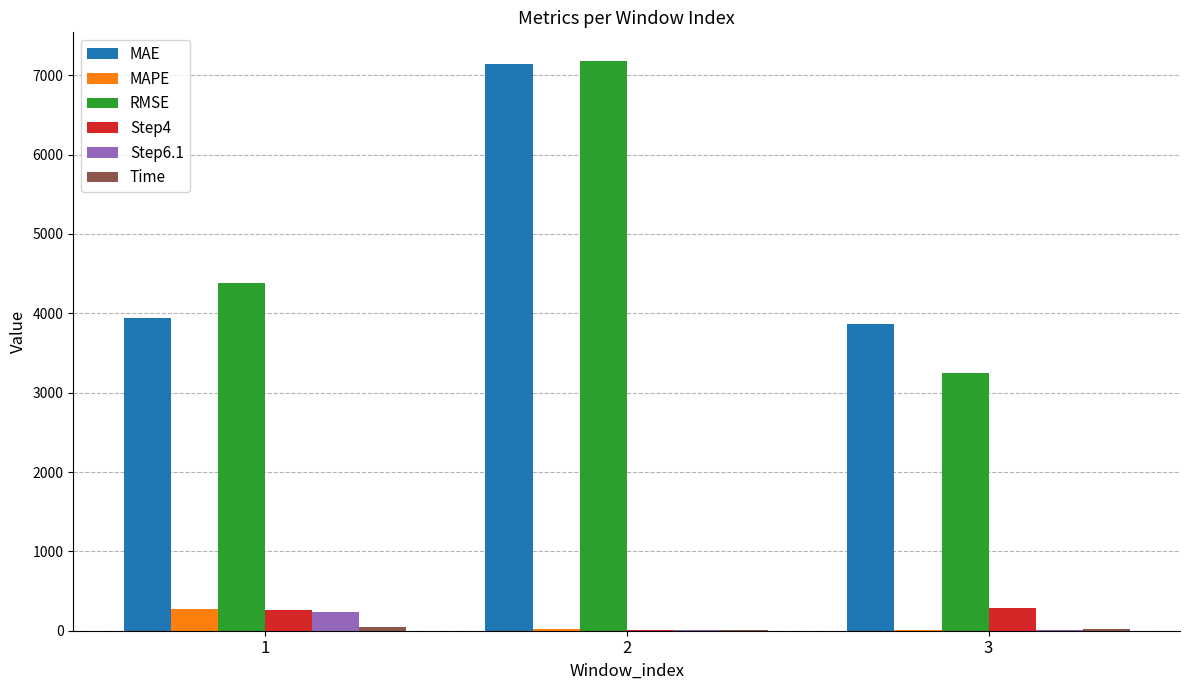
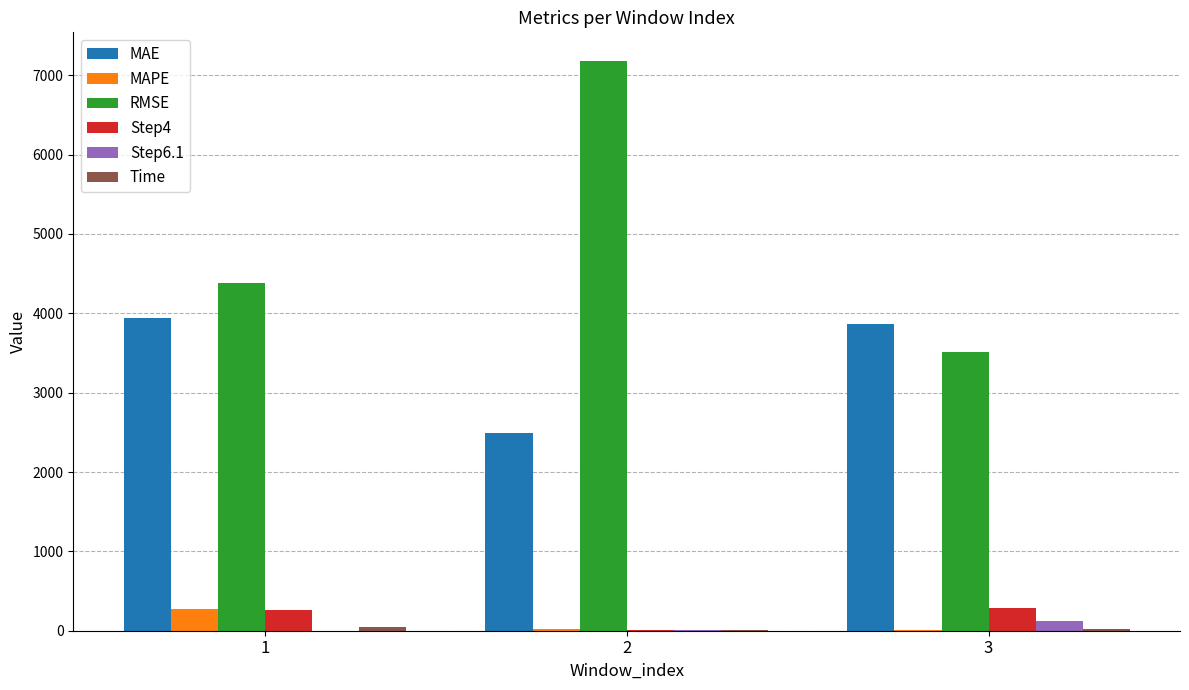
Step6.1, 1: 200 -> 0
MAE, 2: 7100 -> 2500
RMSE, 3: 3300 -> 3500
Step6.1, 3: 0 -> 100
